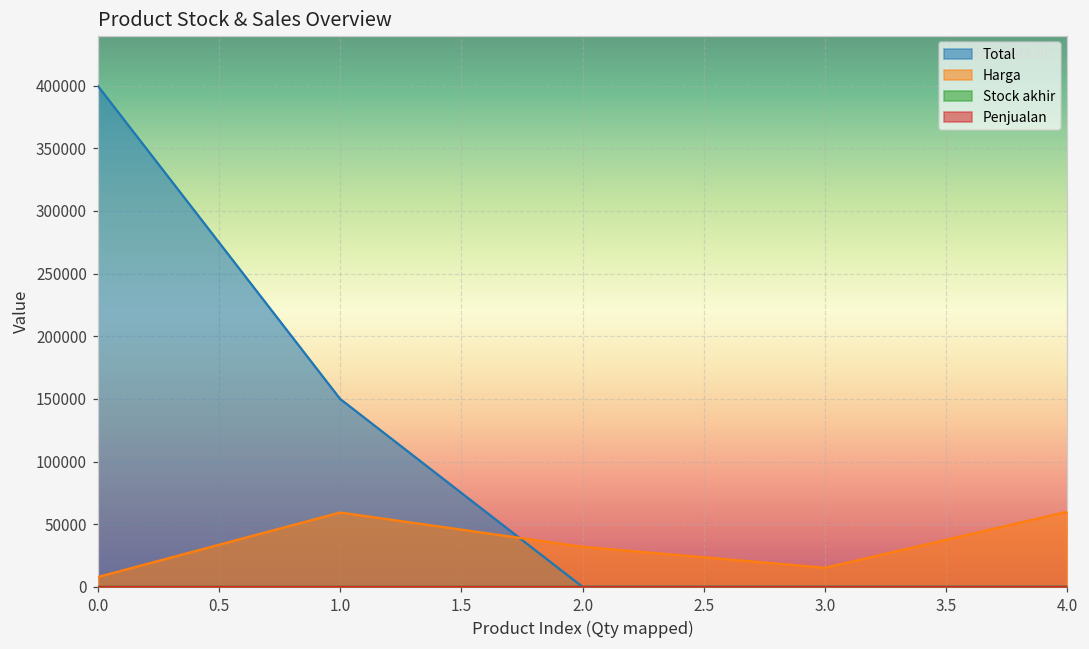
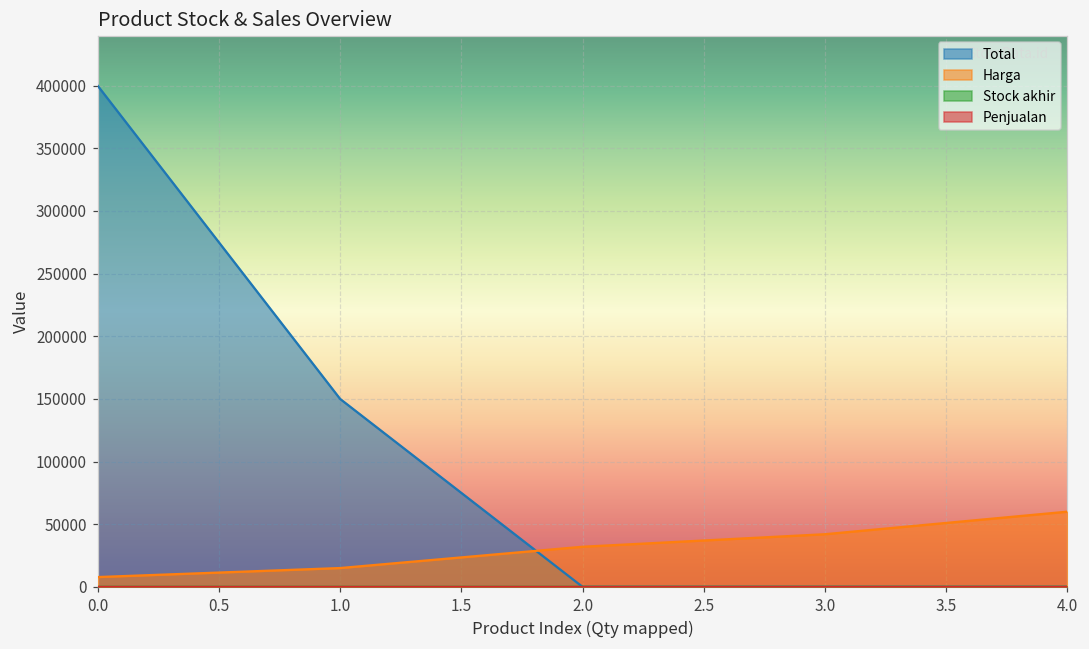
Harga, 1.0: 59000 -> 15000
Harga, 3.0: 15000 -> 42000
